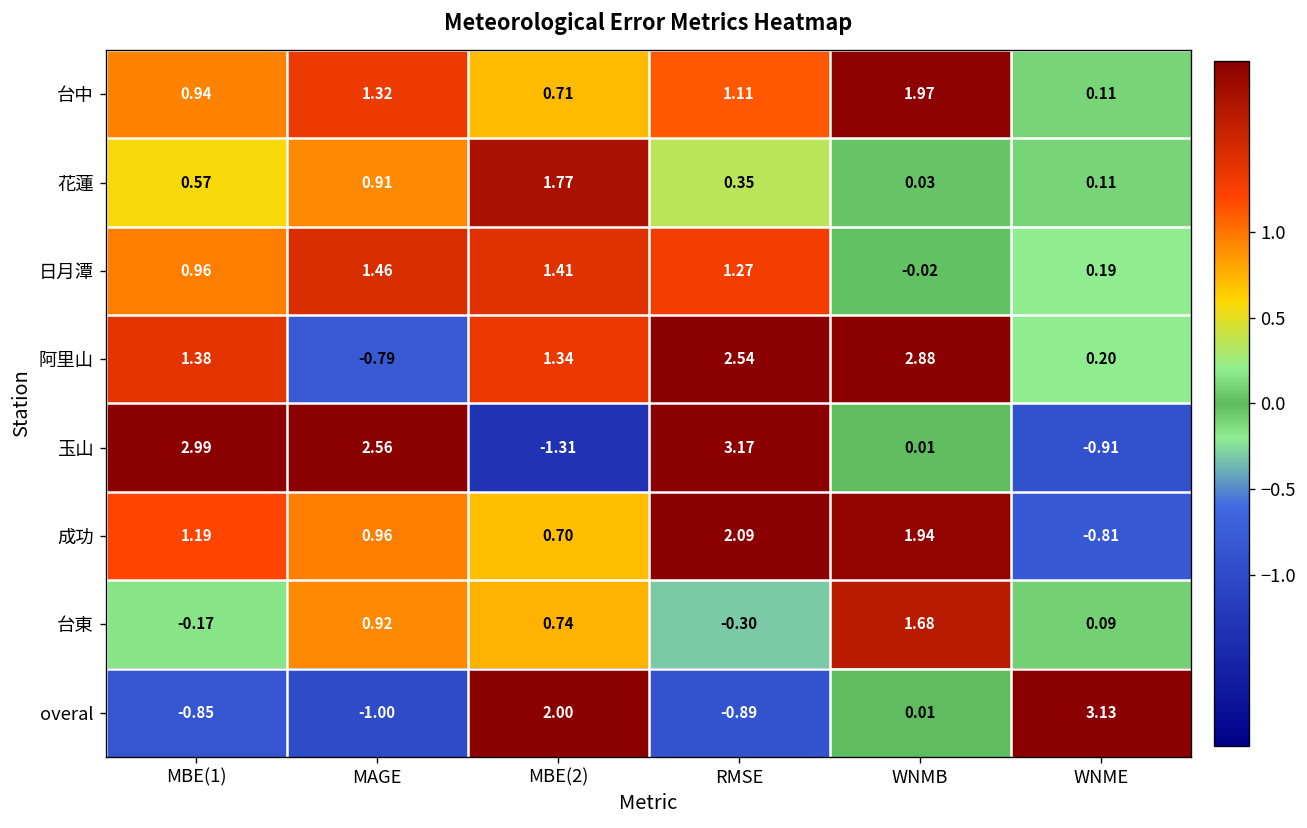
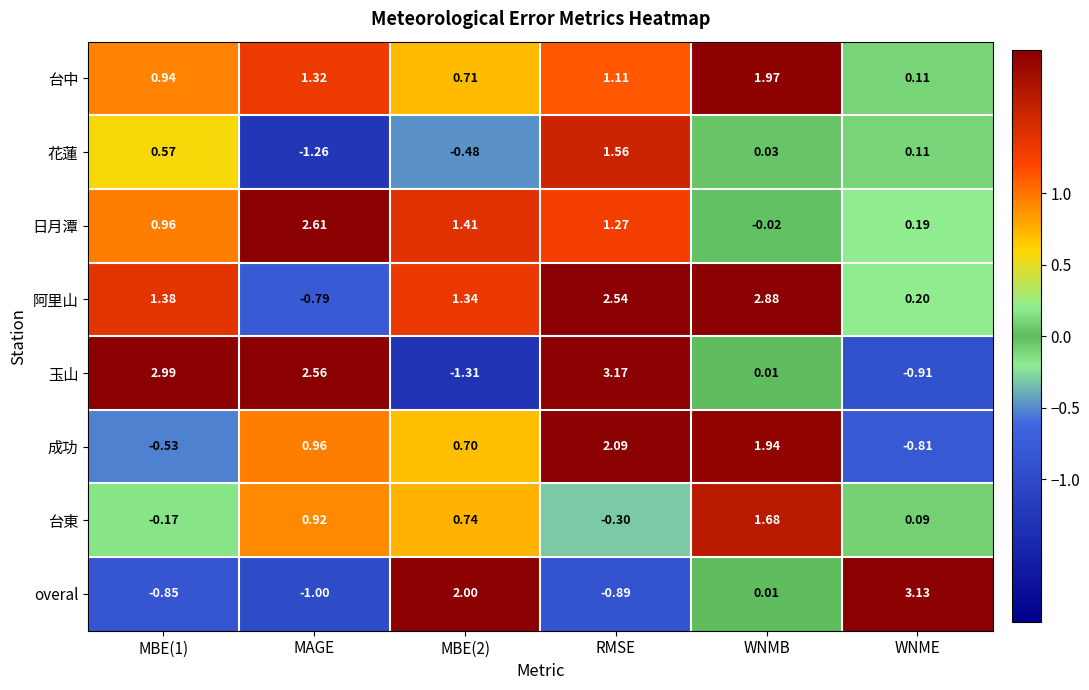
花蓮, MAGE: 0.91 -> -1.26
花蓮, MBE(2): 1.77 -> -0.48
花蓮, RMSE: 0.35 -> 1.56
日月潭, MAGE: 1.46 -> 2.61
成功, MBE(1): 1.19 -> -0.53
